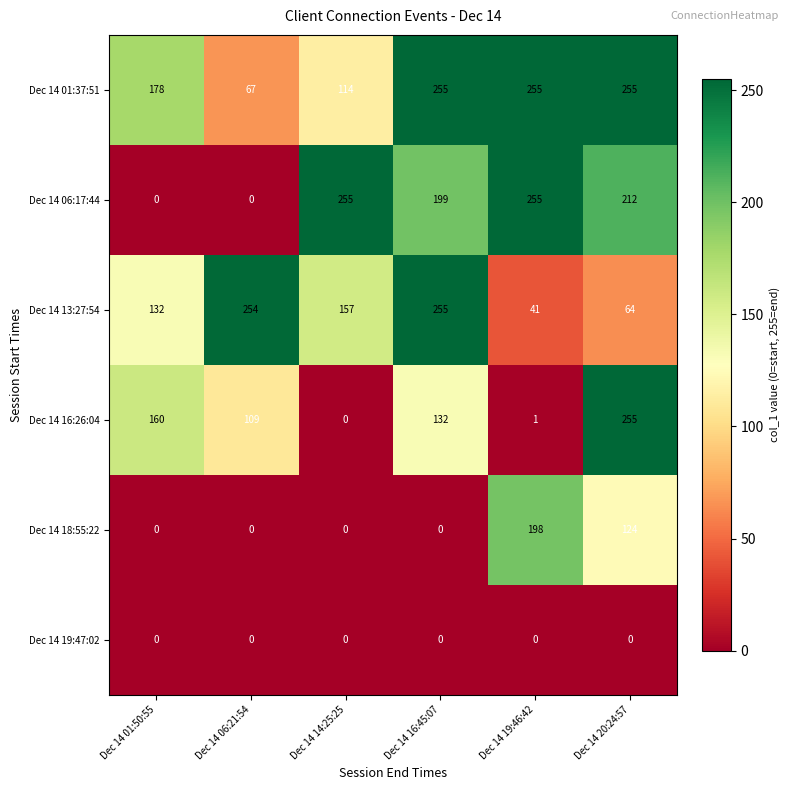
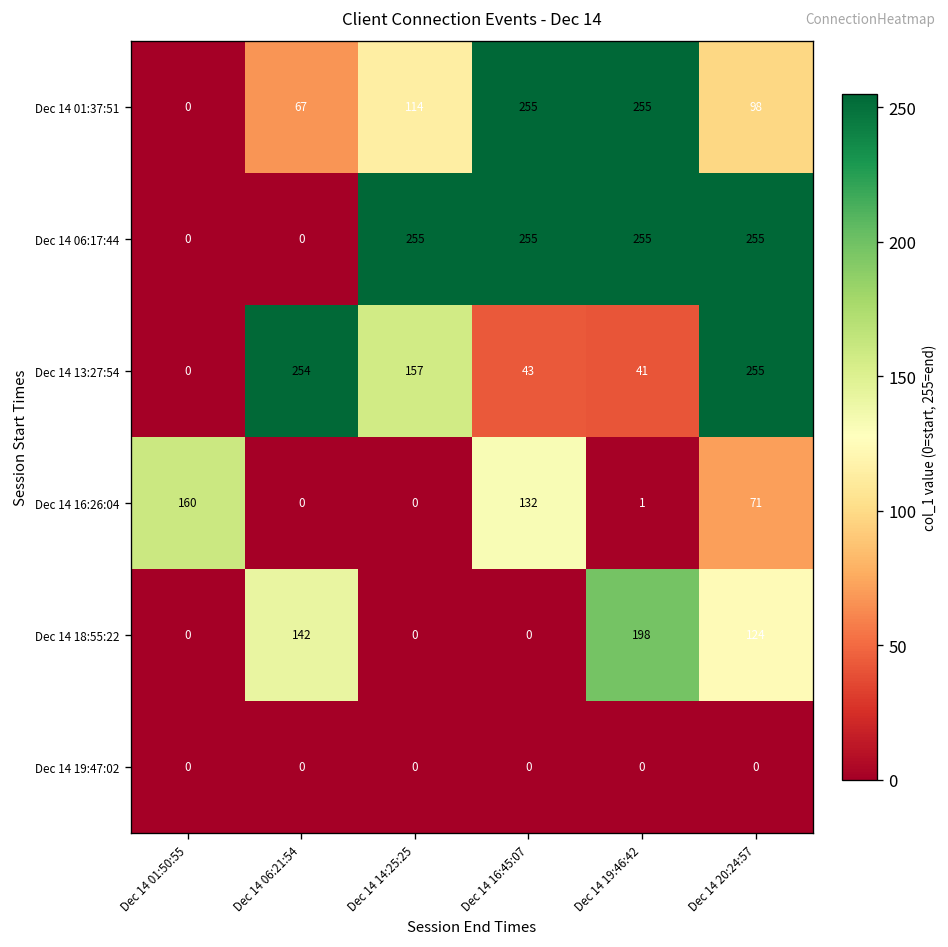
Dec 14 01:37:51, Dec 14 01:50:55: 178 -> 0
Dec 14 01:37:51, Dec 14 20:24:57: 255 -> 98
Dec 14 06:17:44, Dec 14 16:45:07: 199 -> 255
Dec 14 06:17:44, Dec 14 20:24:57: 212 -> 255
Dec 14 13:27:54, Dec 14 01:50:55: 132 -> 0
Dec 14 13:27:54, Dec 14 16:45:07: 255 -> 43
Dec 14 13:27:54, Dec 14 20:24:57: 64 -> 255
Dec 14 16:26:04, Dec 14 06:21:54: 109 -> 0
Dec 14 16:26:04, Dec 14 20:24:57: 255 -> 71
Dec 14 18:55:22, Dec 14 06:21:54: 0 -> 142
